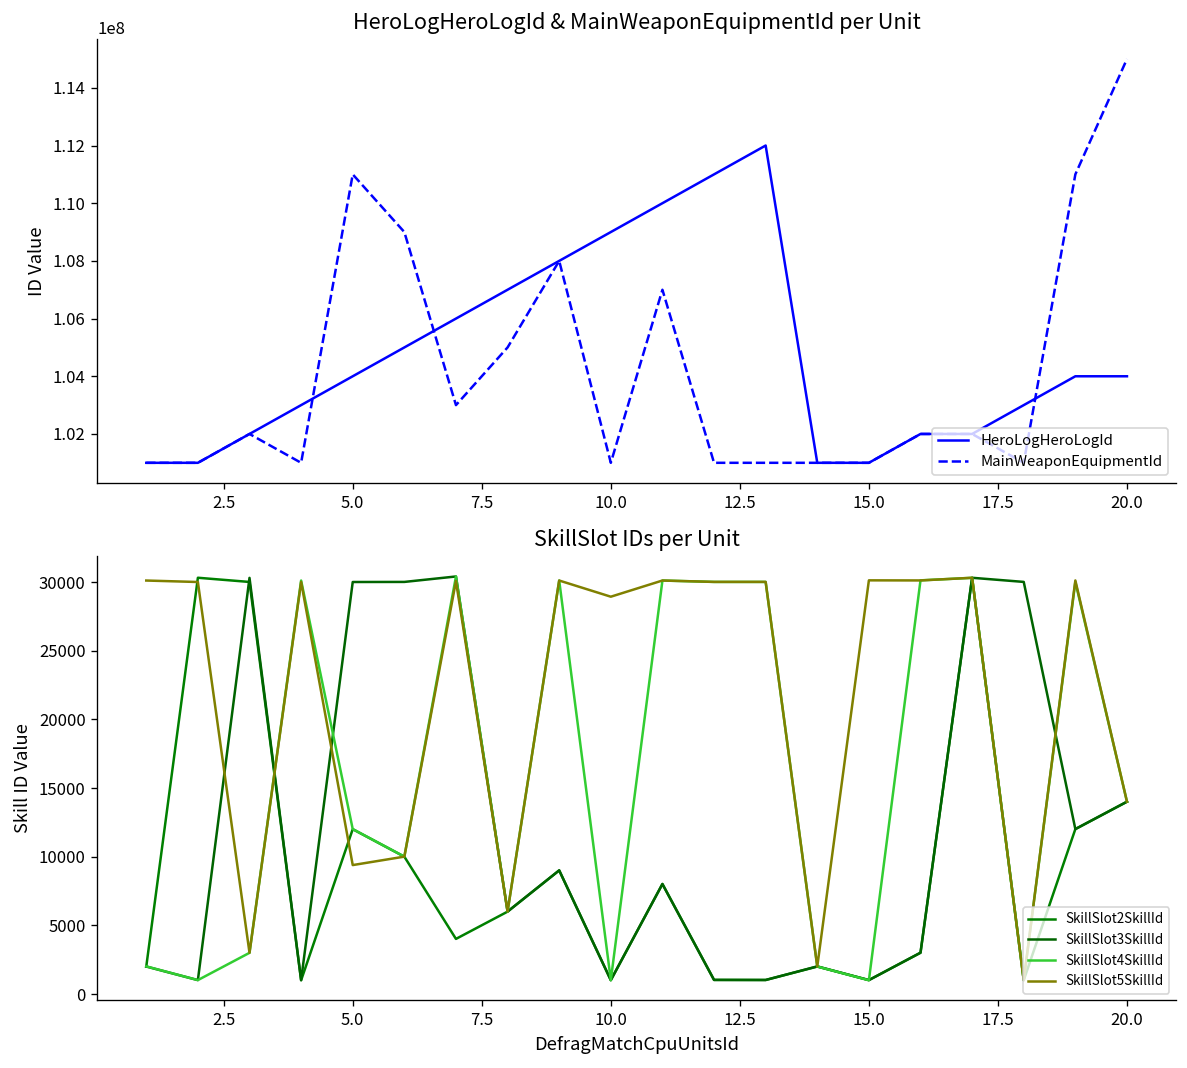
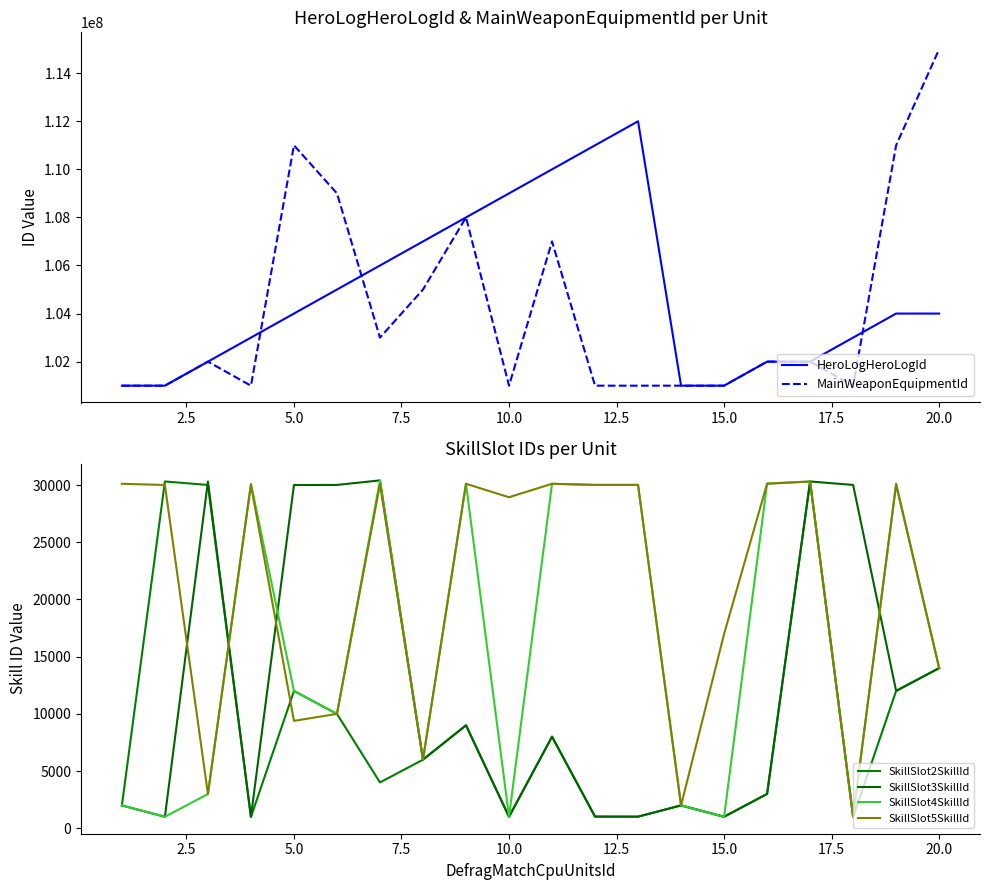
SkillSlot IDs per Unit, SkillSlot5SkillId, 15.0: 30100 -> 17000
